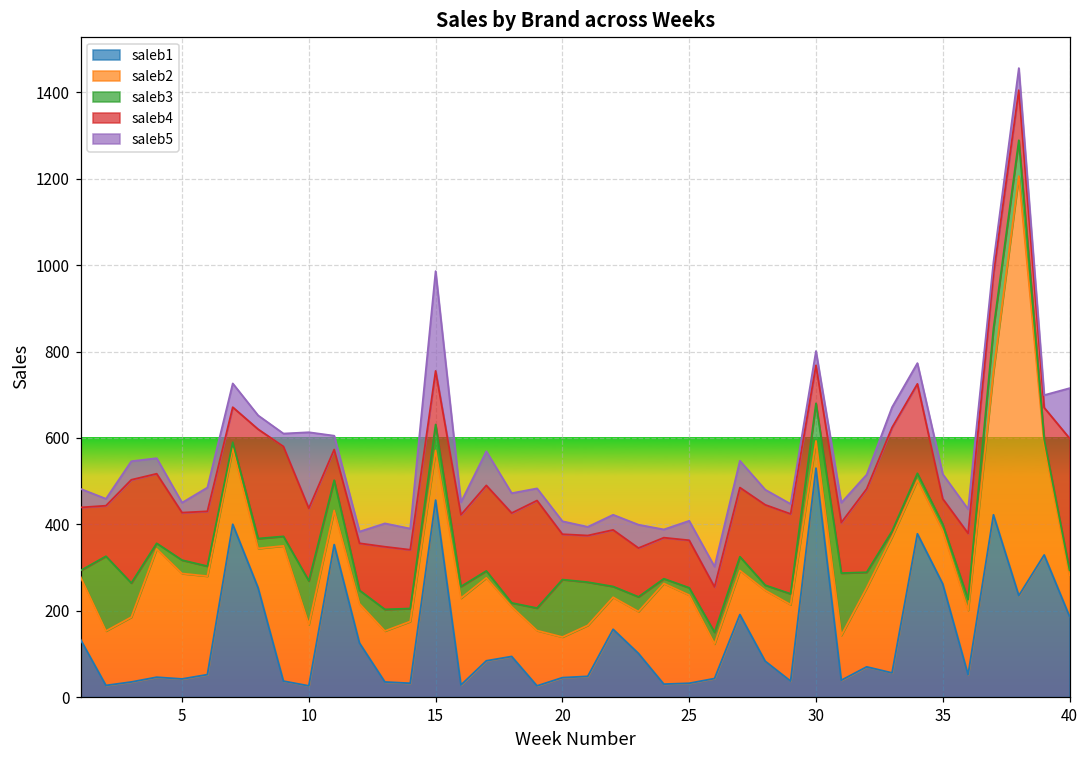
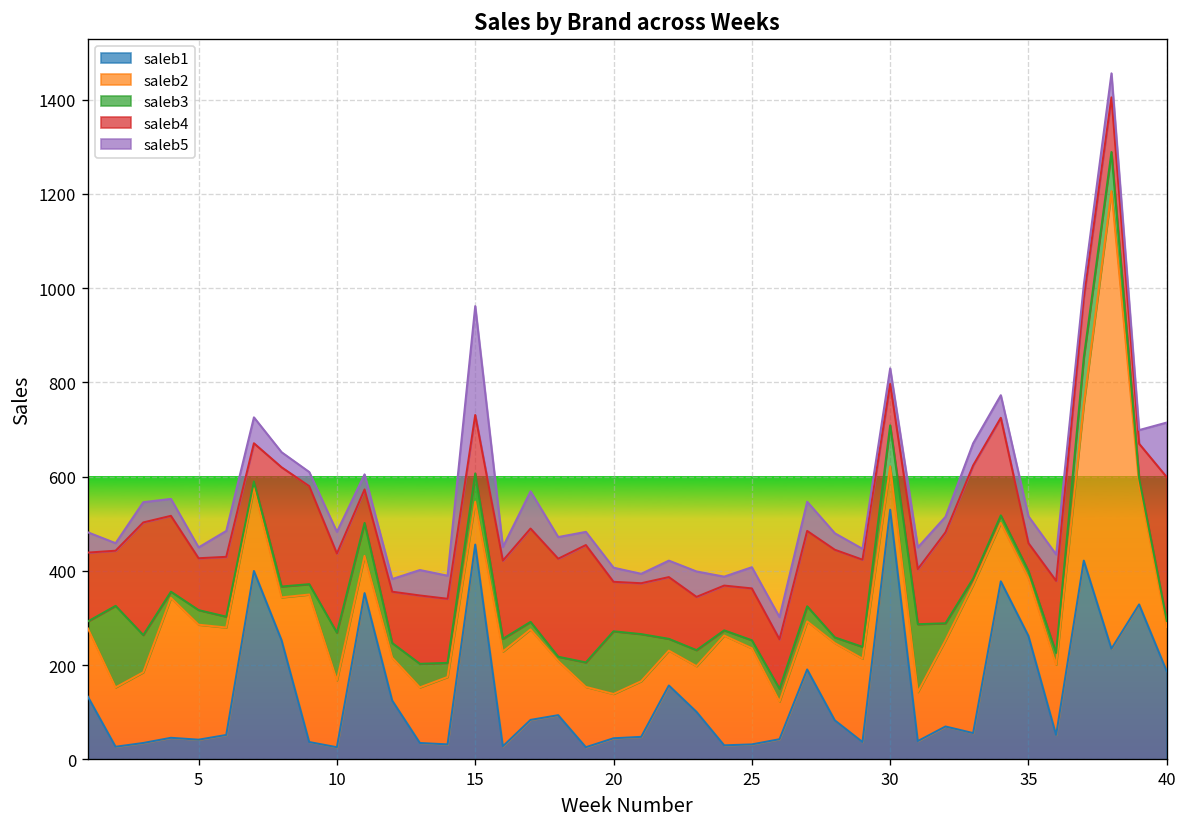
saleb5, 10: 180 -> 50
saleb2, 15: 120 -> 90
saleb2, 30: 60 -> 90
